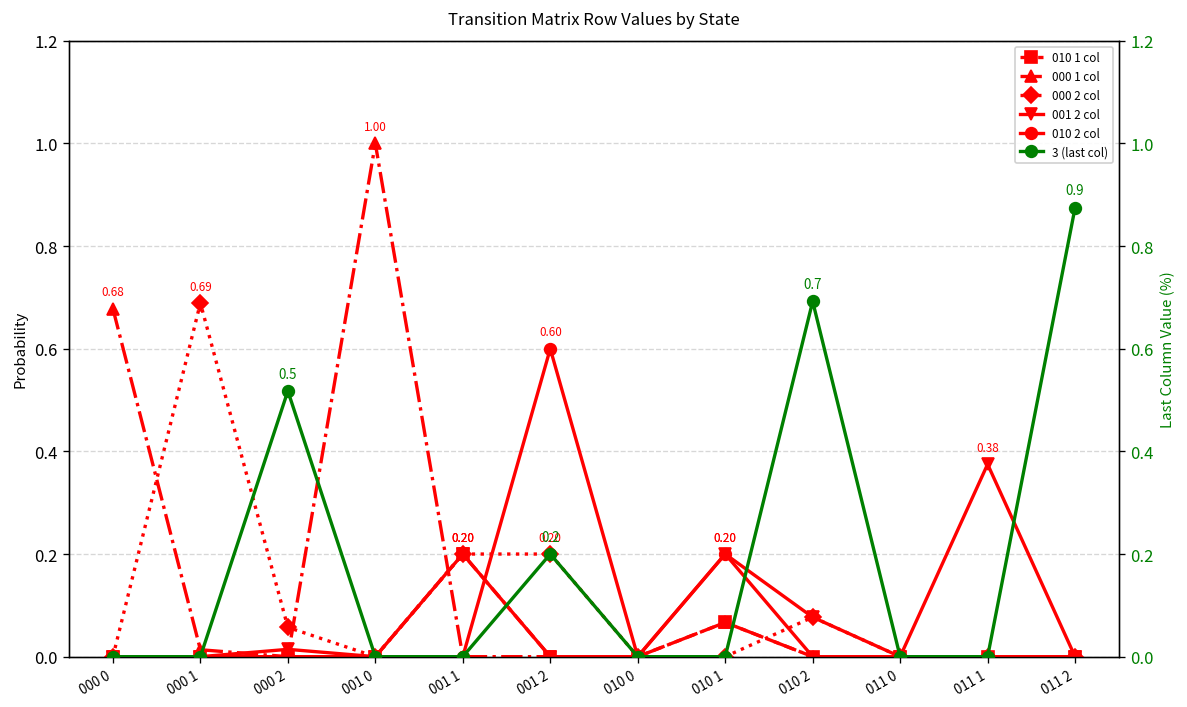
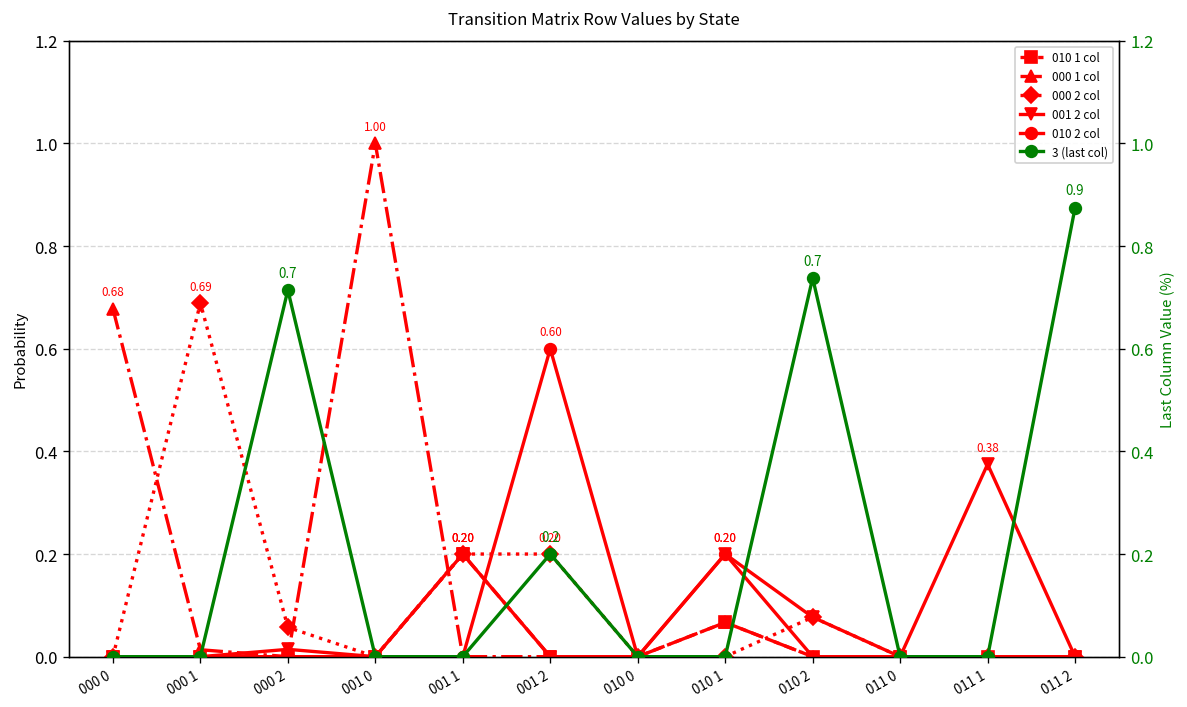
3 (last col), 000 2: 0.5 -> 0.7
3 (last col), 010 2: 0.69 -> 0.74
